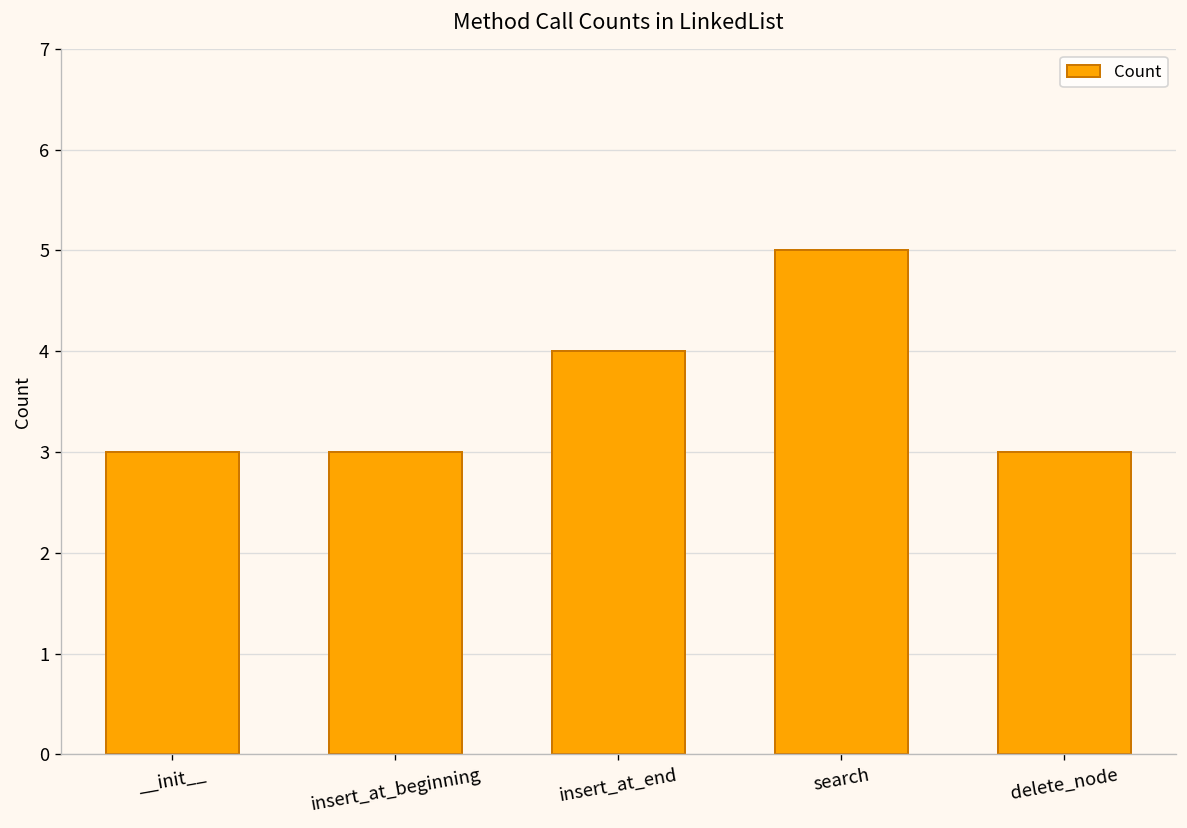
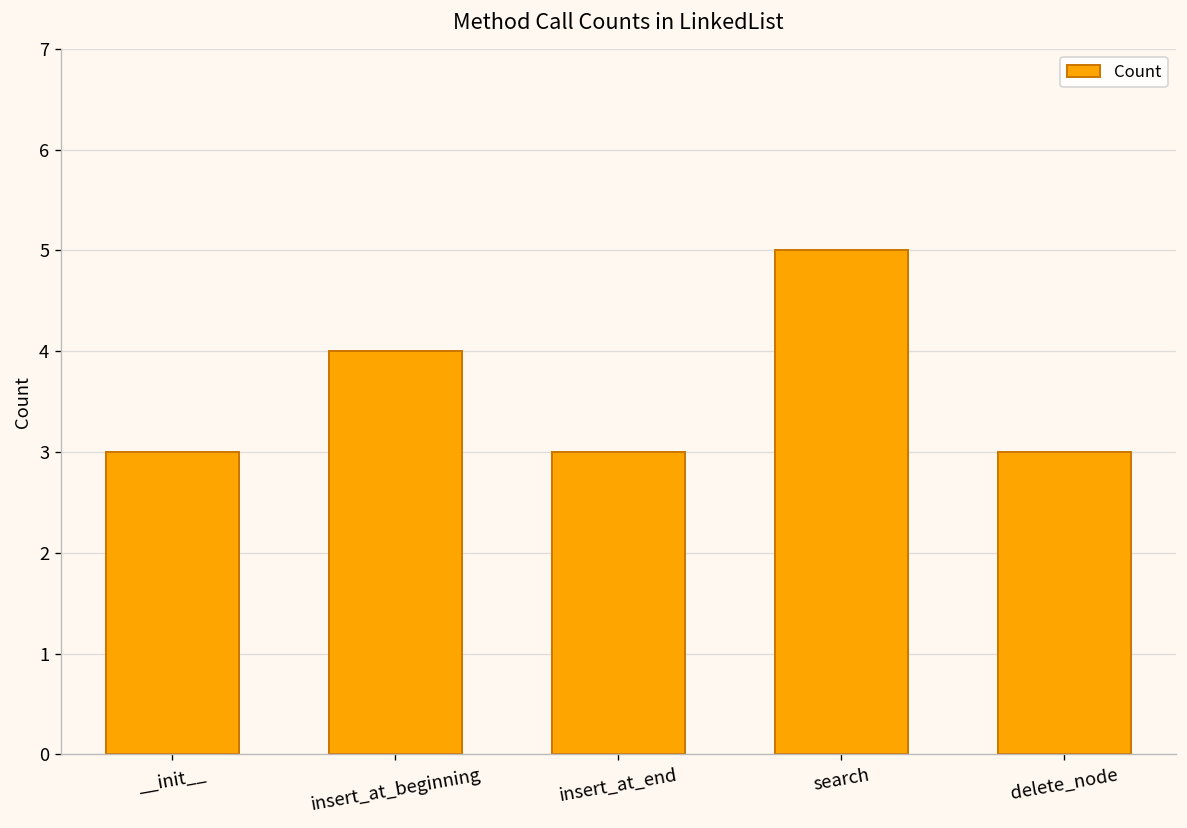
insert_at_beginning: 3 -> 4
insert_at_end: 4 -> 3
